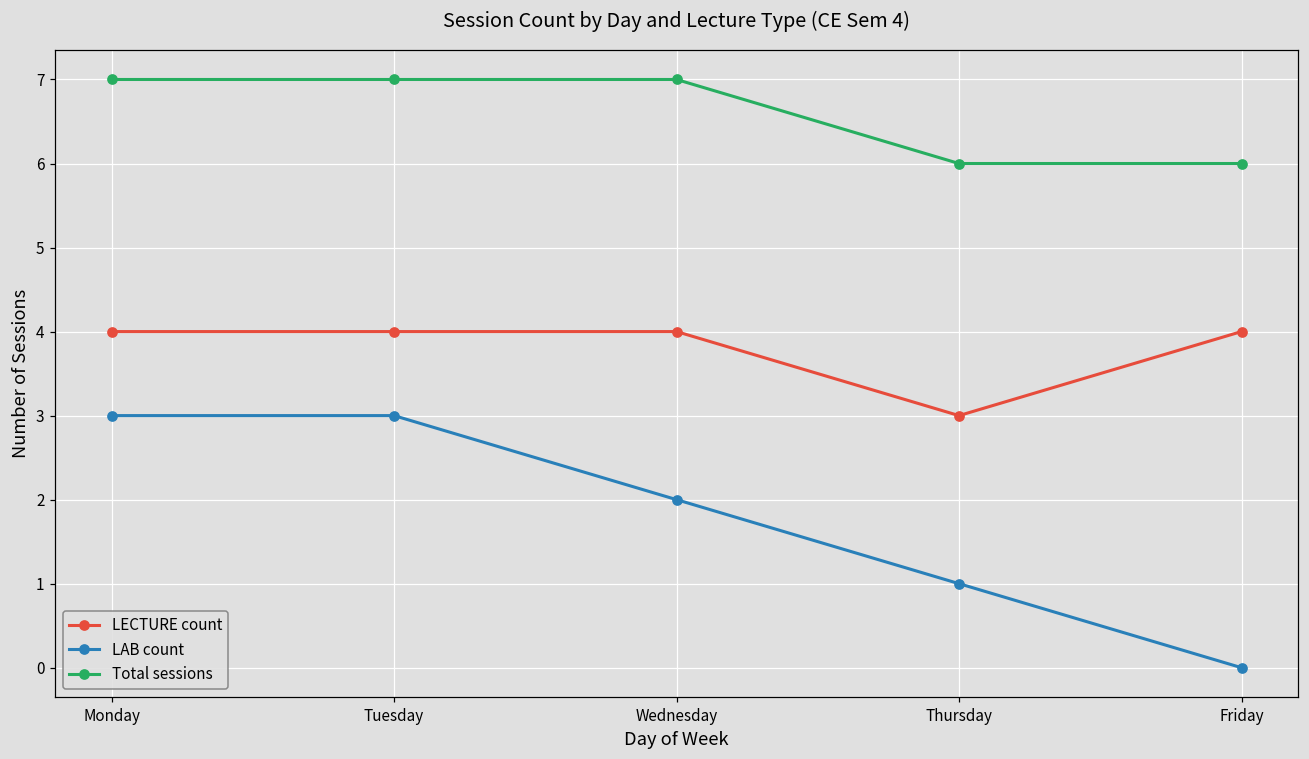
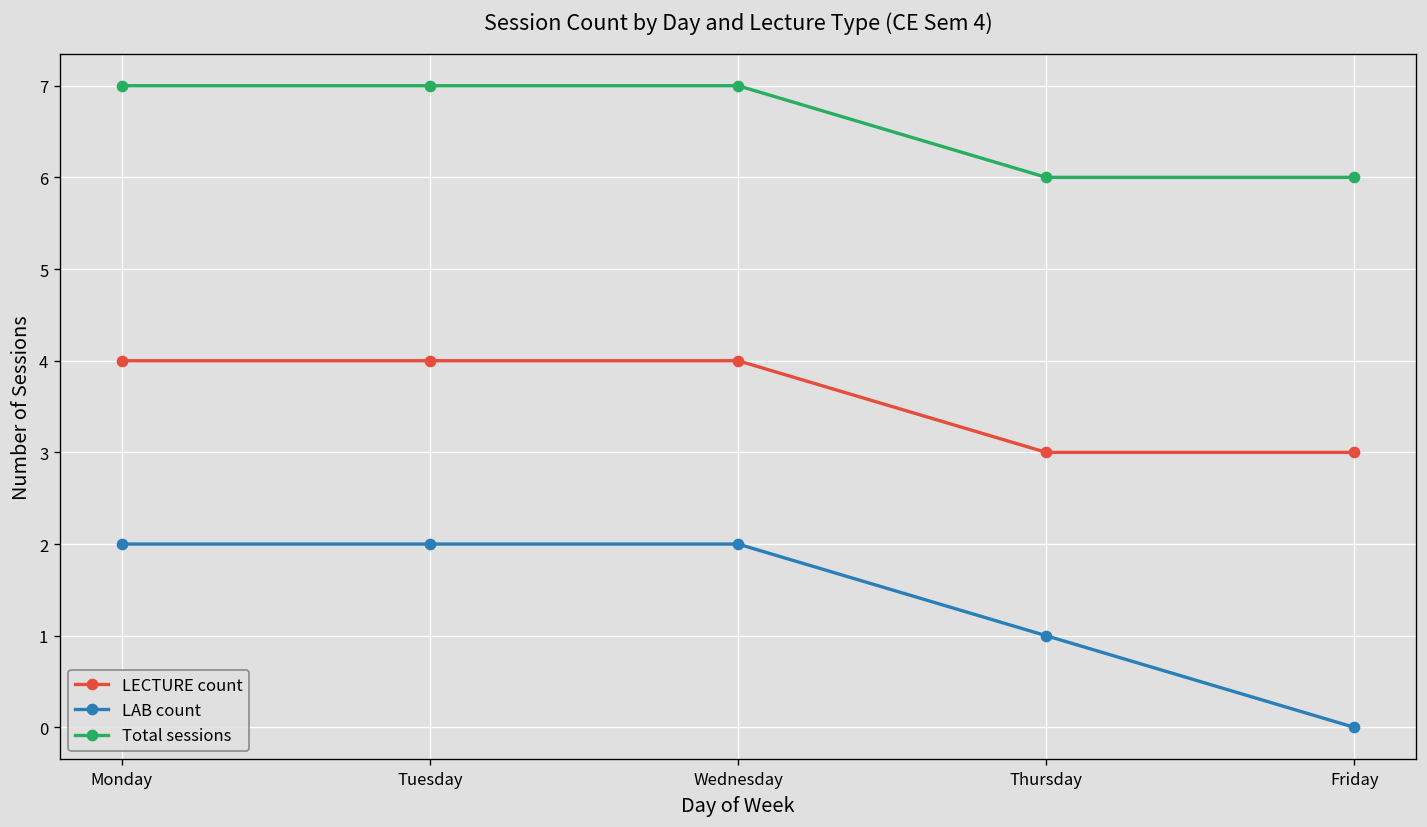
LAB count, Monday: 3 -> 2
LAB count, Tuesday: 3 -> 2
LECTURE count, Friday: 4 -> 3
